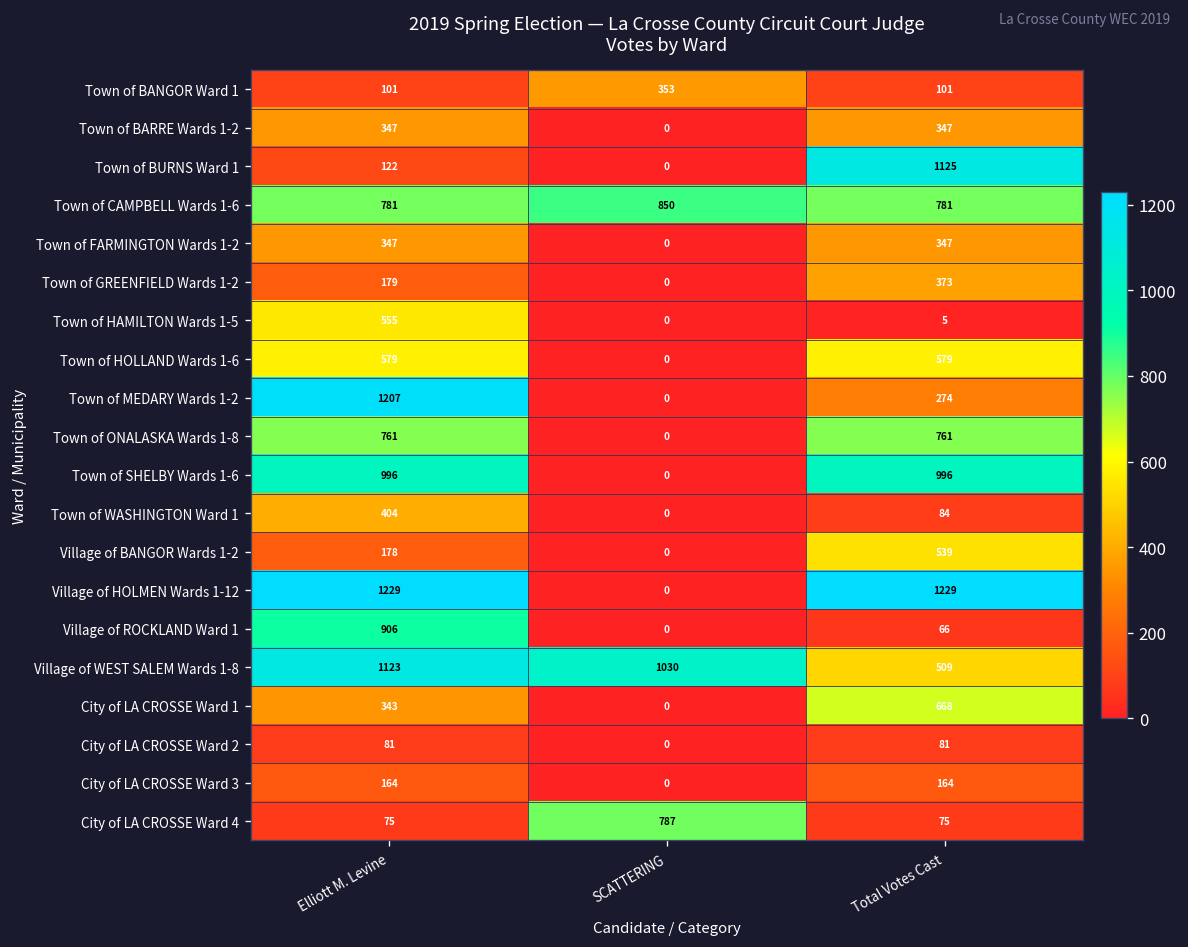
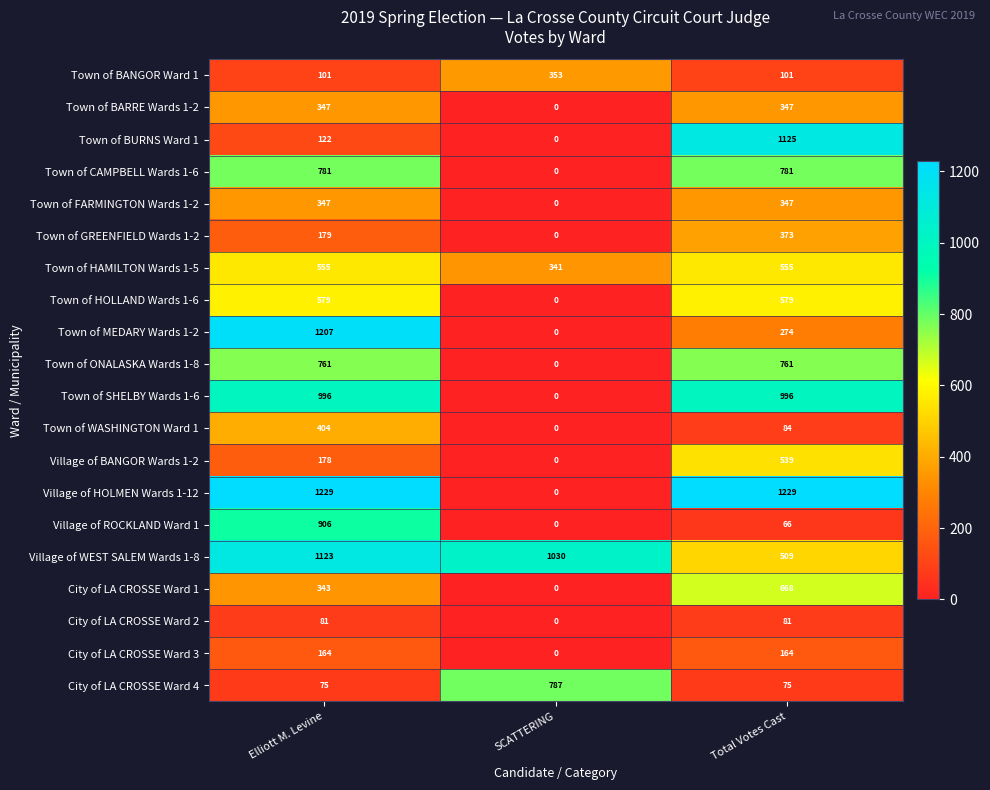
Town of CAMPBELL Wards 1-6, SCATTERING: 850 -> 0
Town of HAMILTON Wards 1-5, SCATTERING: 0 -> 341
Town of HAMILTON Wards 1-5, Total Votes Cast: 5 -> 555
